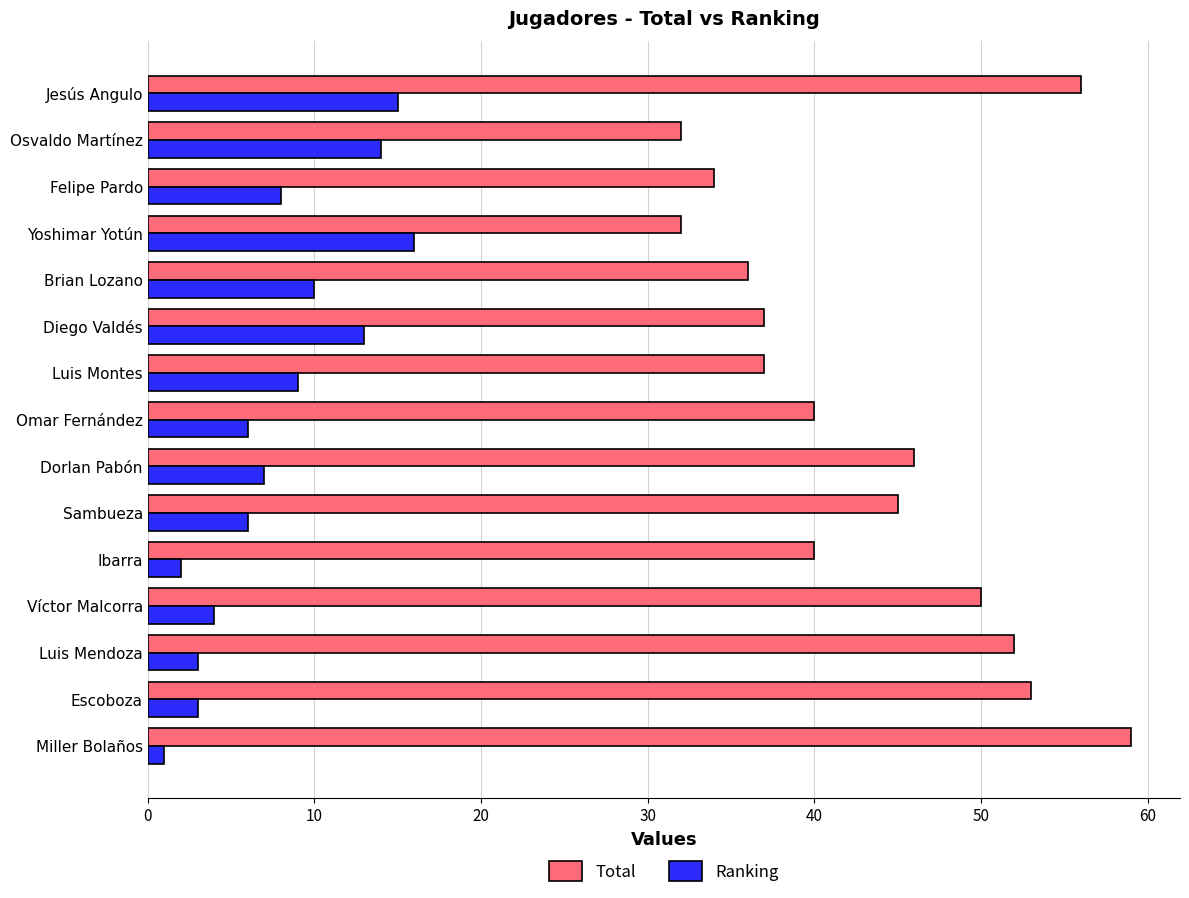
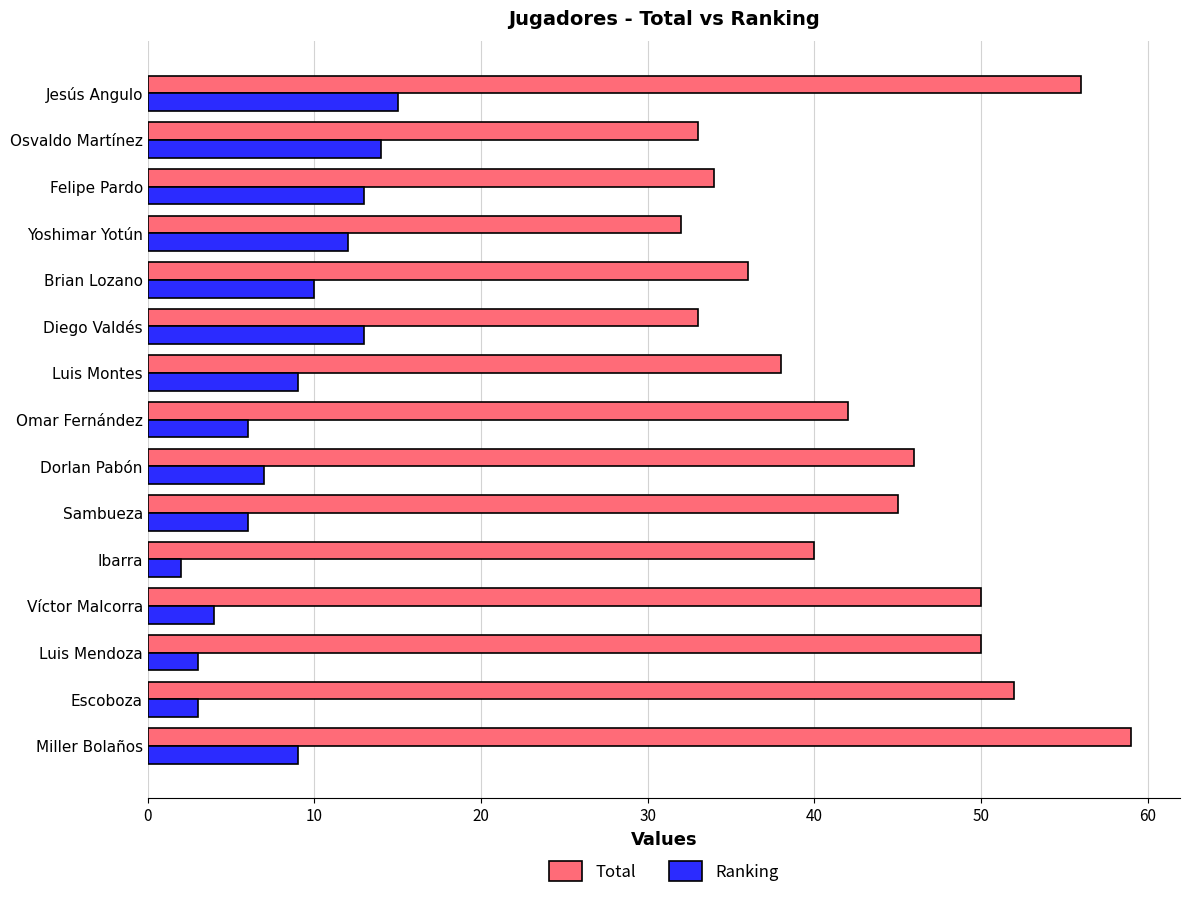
Total, Osvaldo Martínez: 32 -> 33
Ranking, Felipe Pardo: 8 -> 13
Ranking, Yoshimar Yotún: 16 -> 12
Total, Diego Valdés: 37 -> 33
Total, Luis Montes: 37 -> 38
Total, Omar Fernández: 40 -> 42
Total, Luis Mendoza: 52 -> 50
Total, Escoboza: 53 -> 52
Ranking, Miller Bolaños: 1 -> 9
